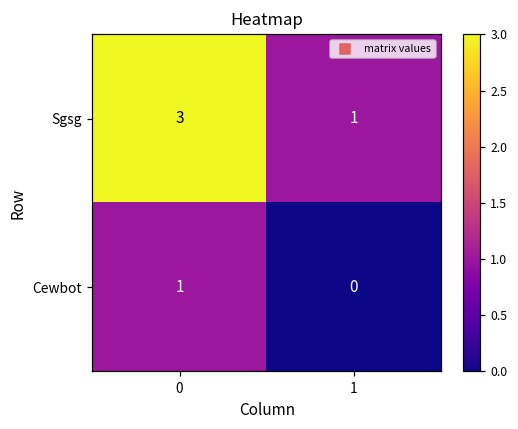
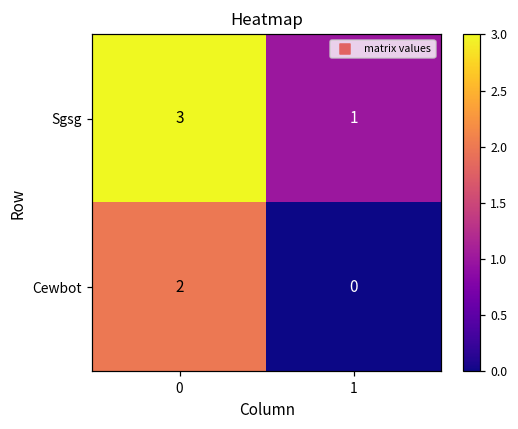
Cewbot, 0: 1 -> 2
